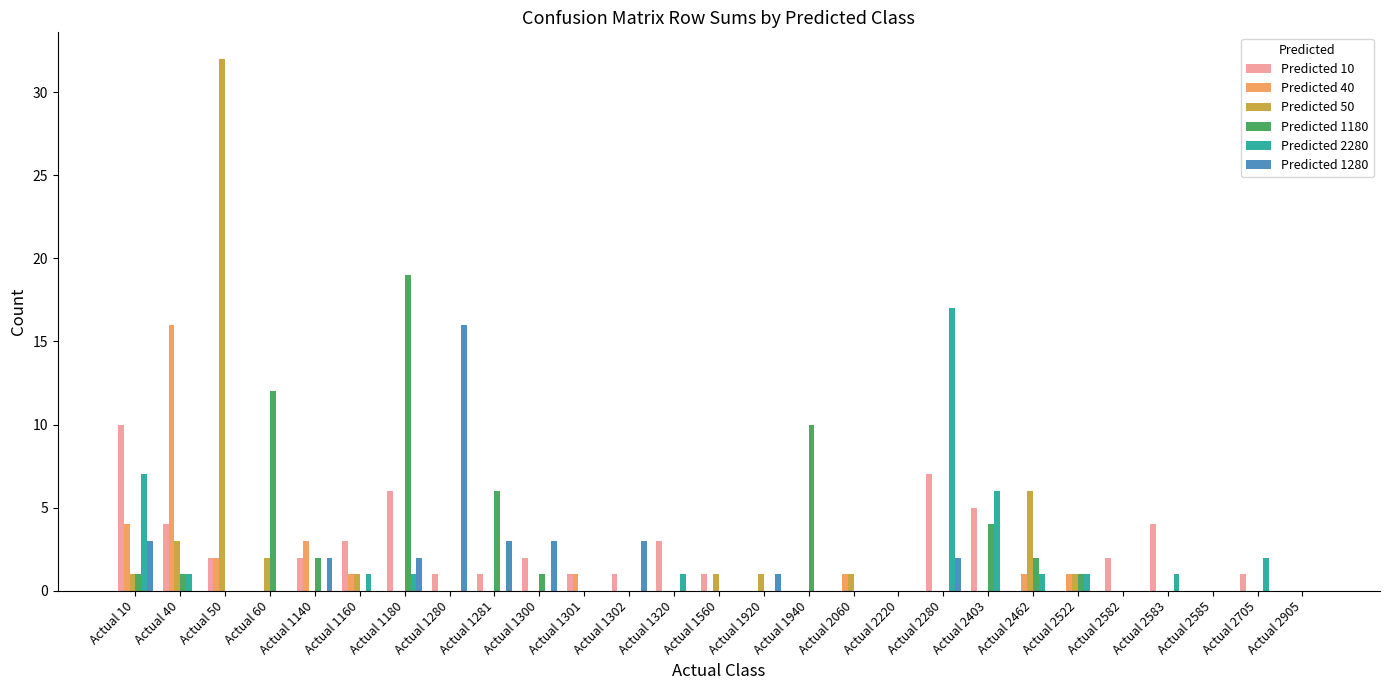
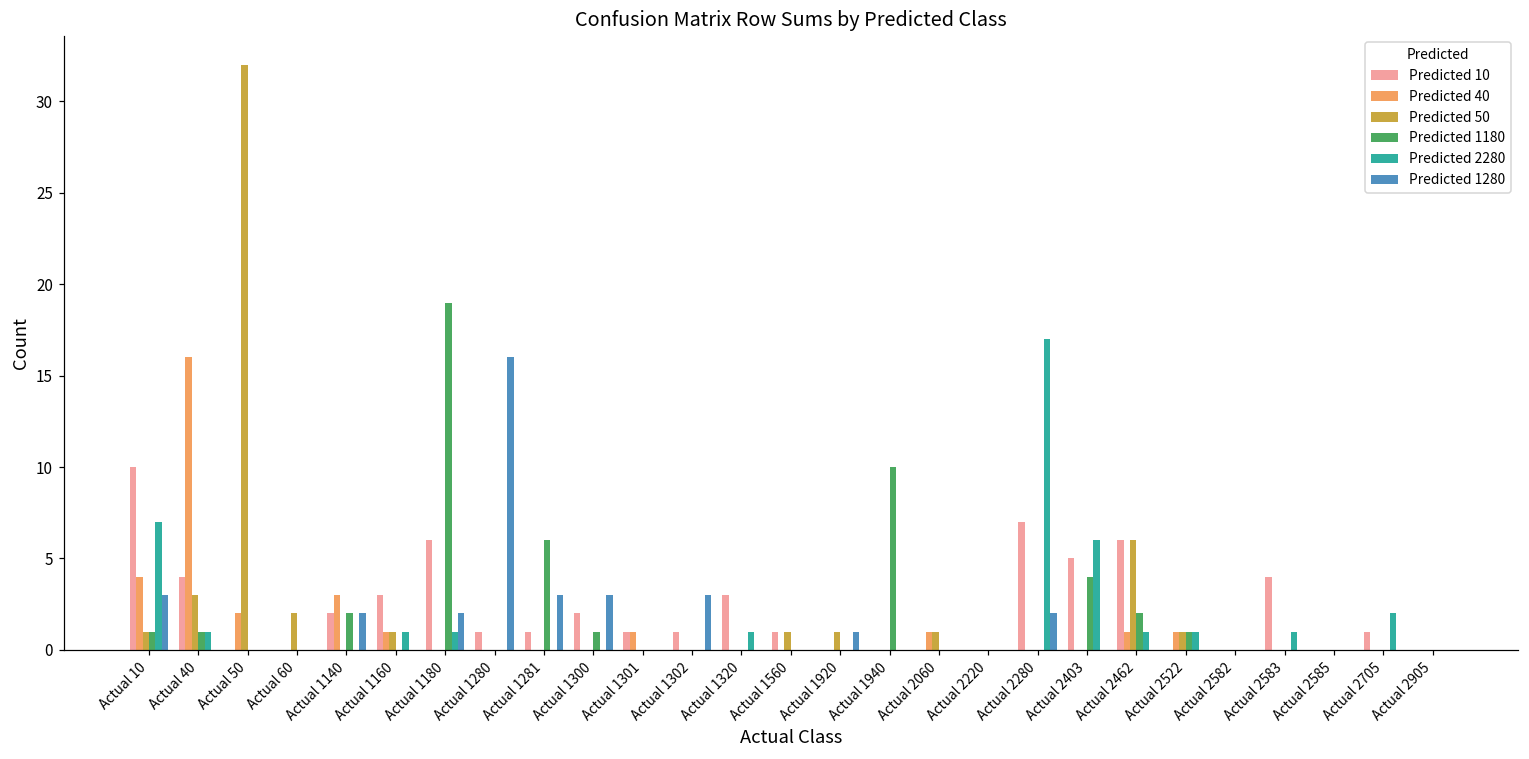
Predicted 10, Actual 50: 2 -> 0
Predicted 1180, Actual 60: 12 -> 0
Predicted 10, Actual 2462: 0 -> 6
Predicted 10, Actual 2582: 2 -> 0
